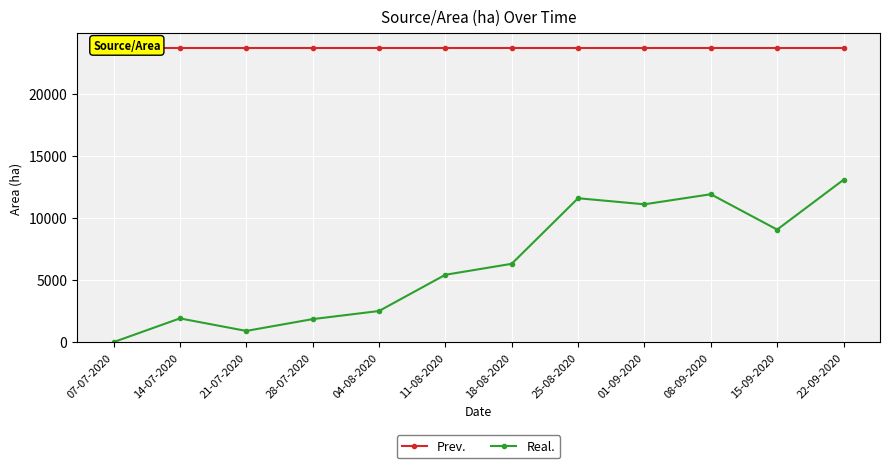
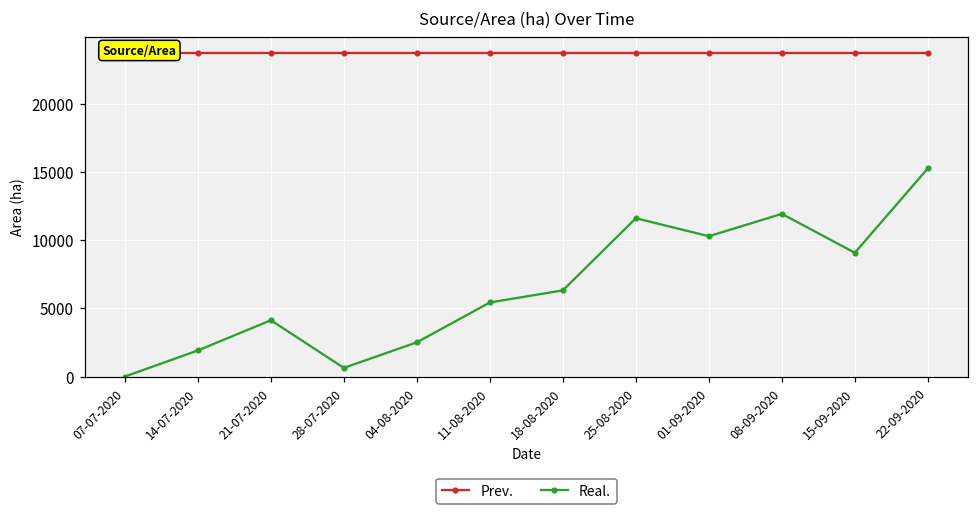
Real., 21-07-2020: 900 -> 4100
Real., 28-07-2020: 1900 -> 600
Real., 01-09-2020: 11100 -> 10300
Real., 22-09-2020: 13100 -> 15300
